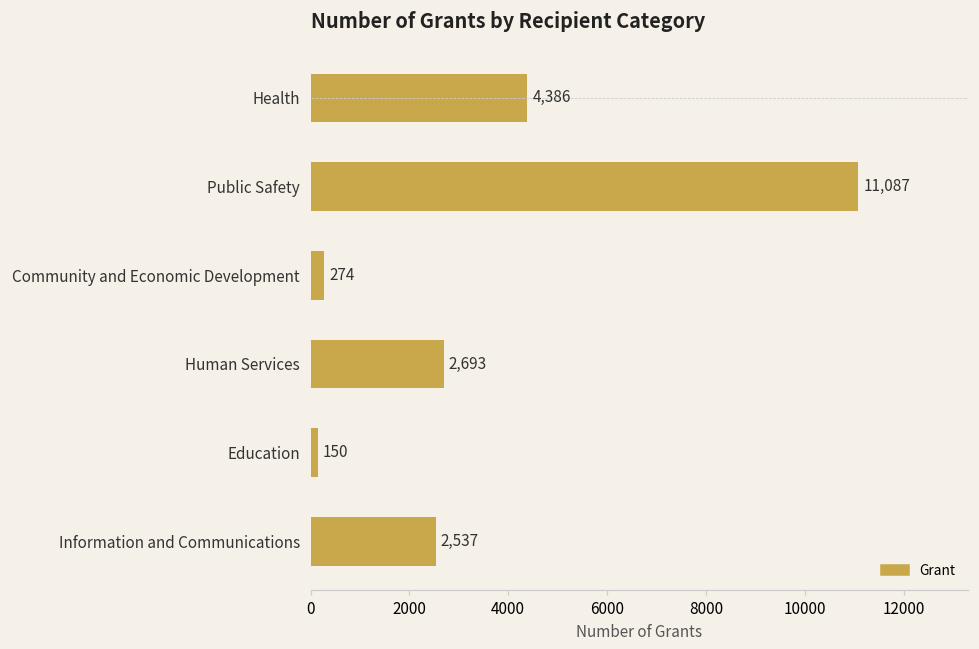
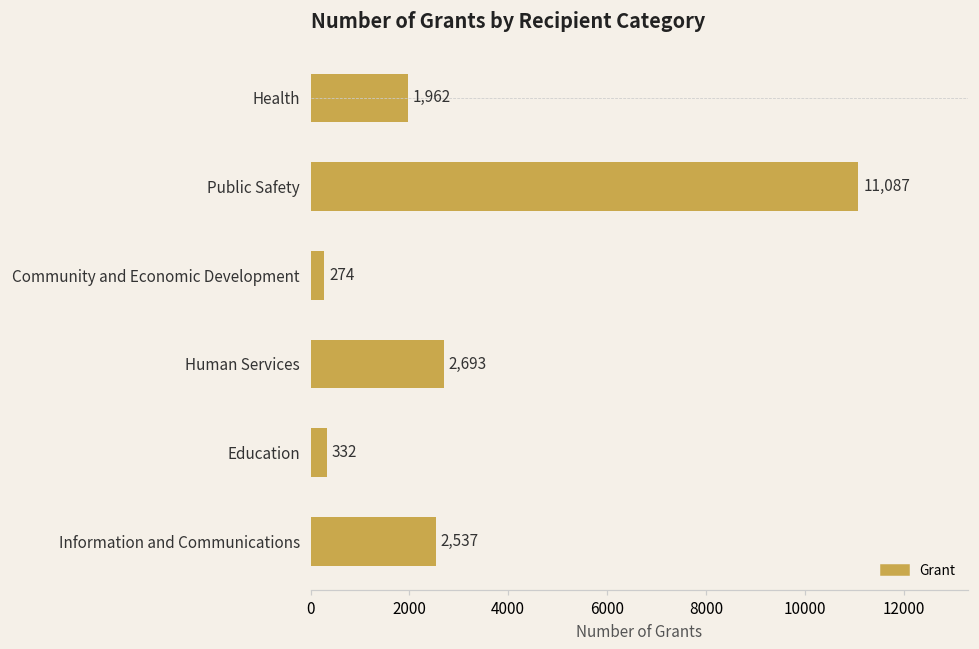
Health: 4,386 -> 1,962
Education: 150 -> 332
